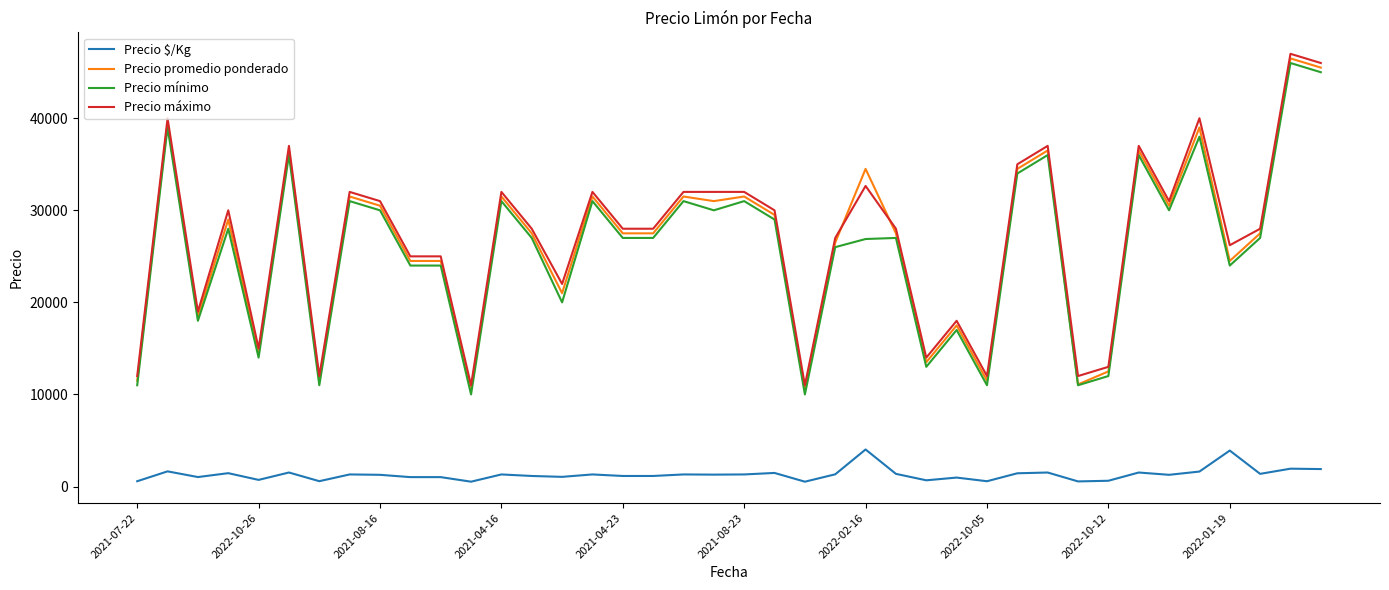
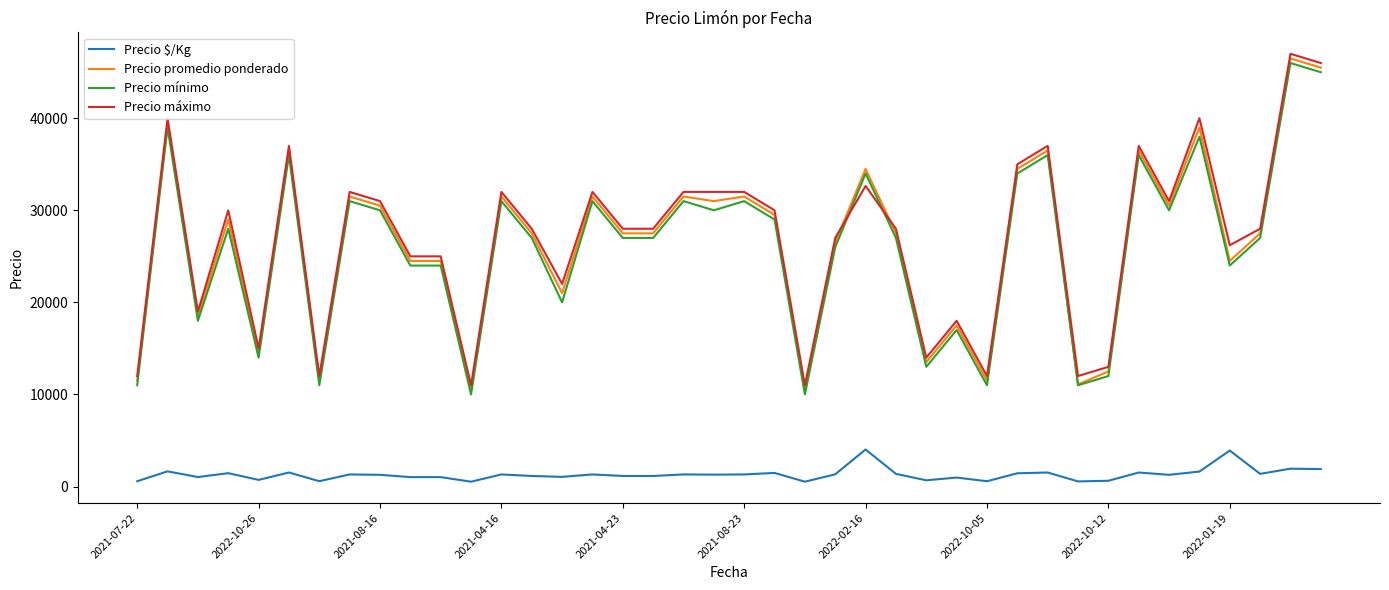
Precio mínimo, 2022-02-16: 27000 -> 34000
